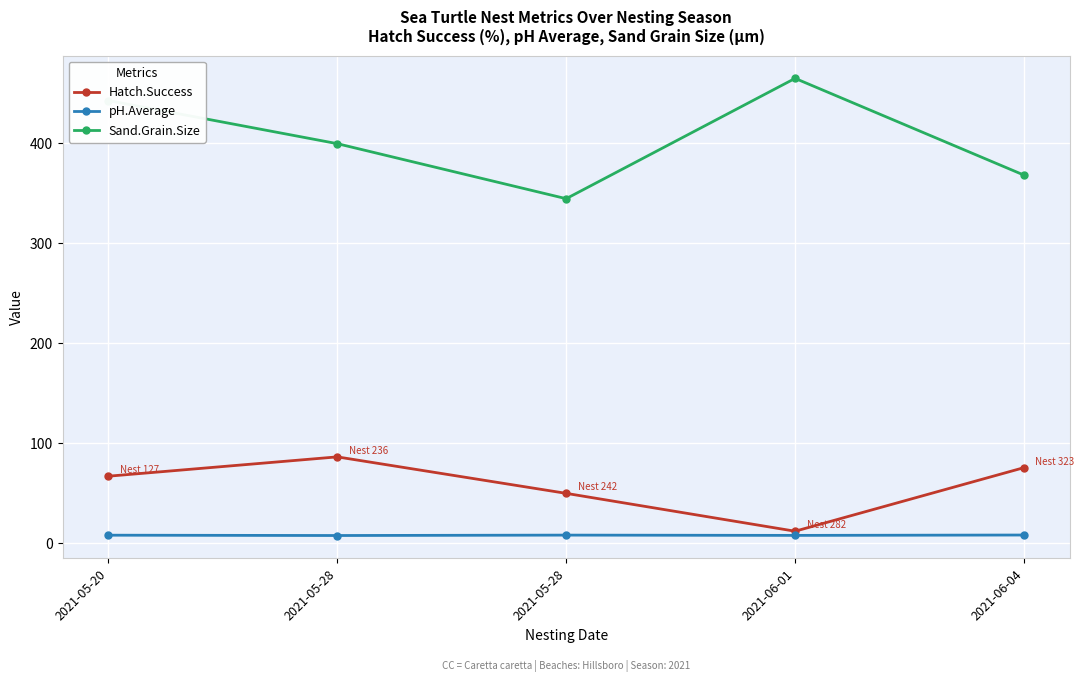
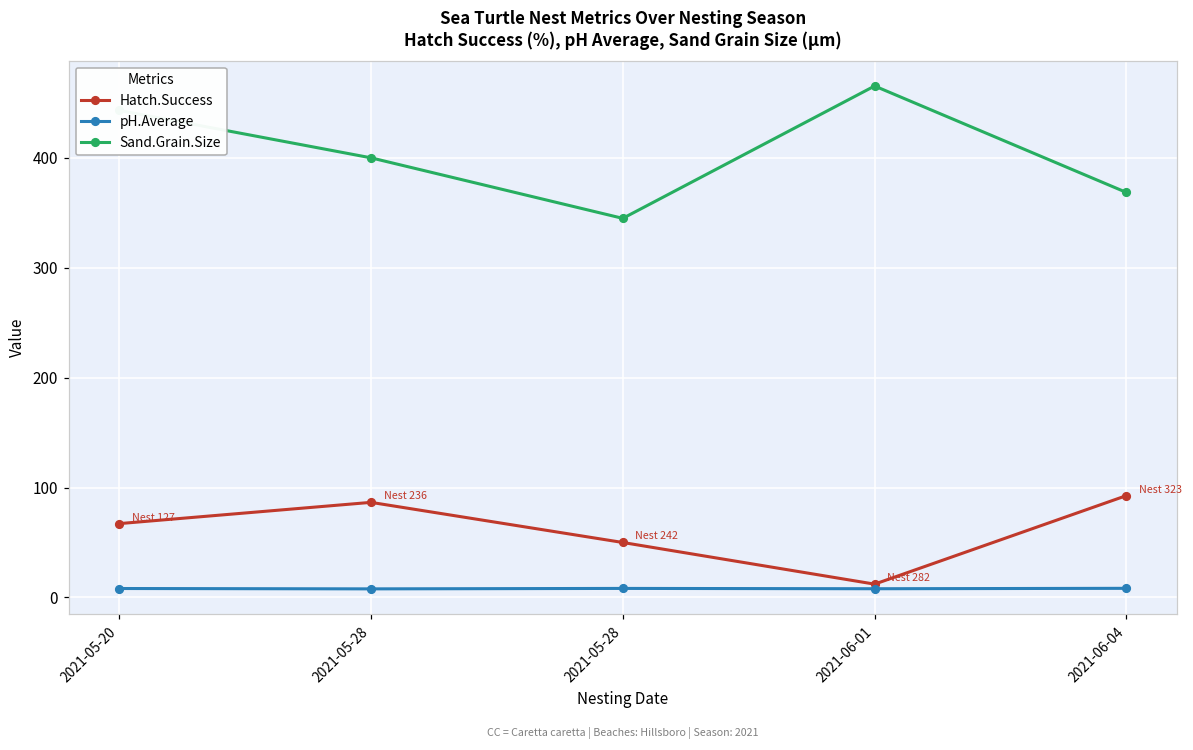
Hatch.Success, 2021-06-04: 80 -> 90
